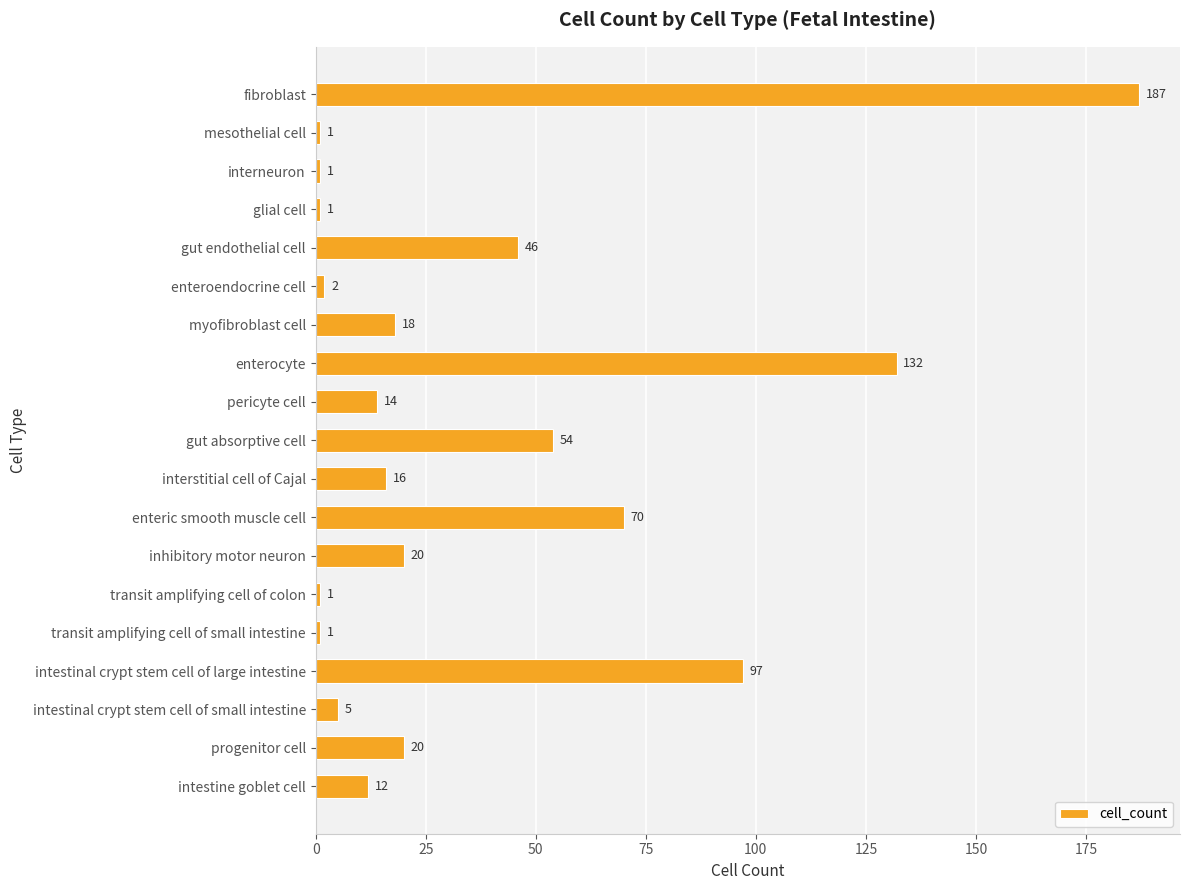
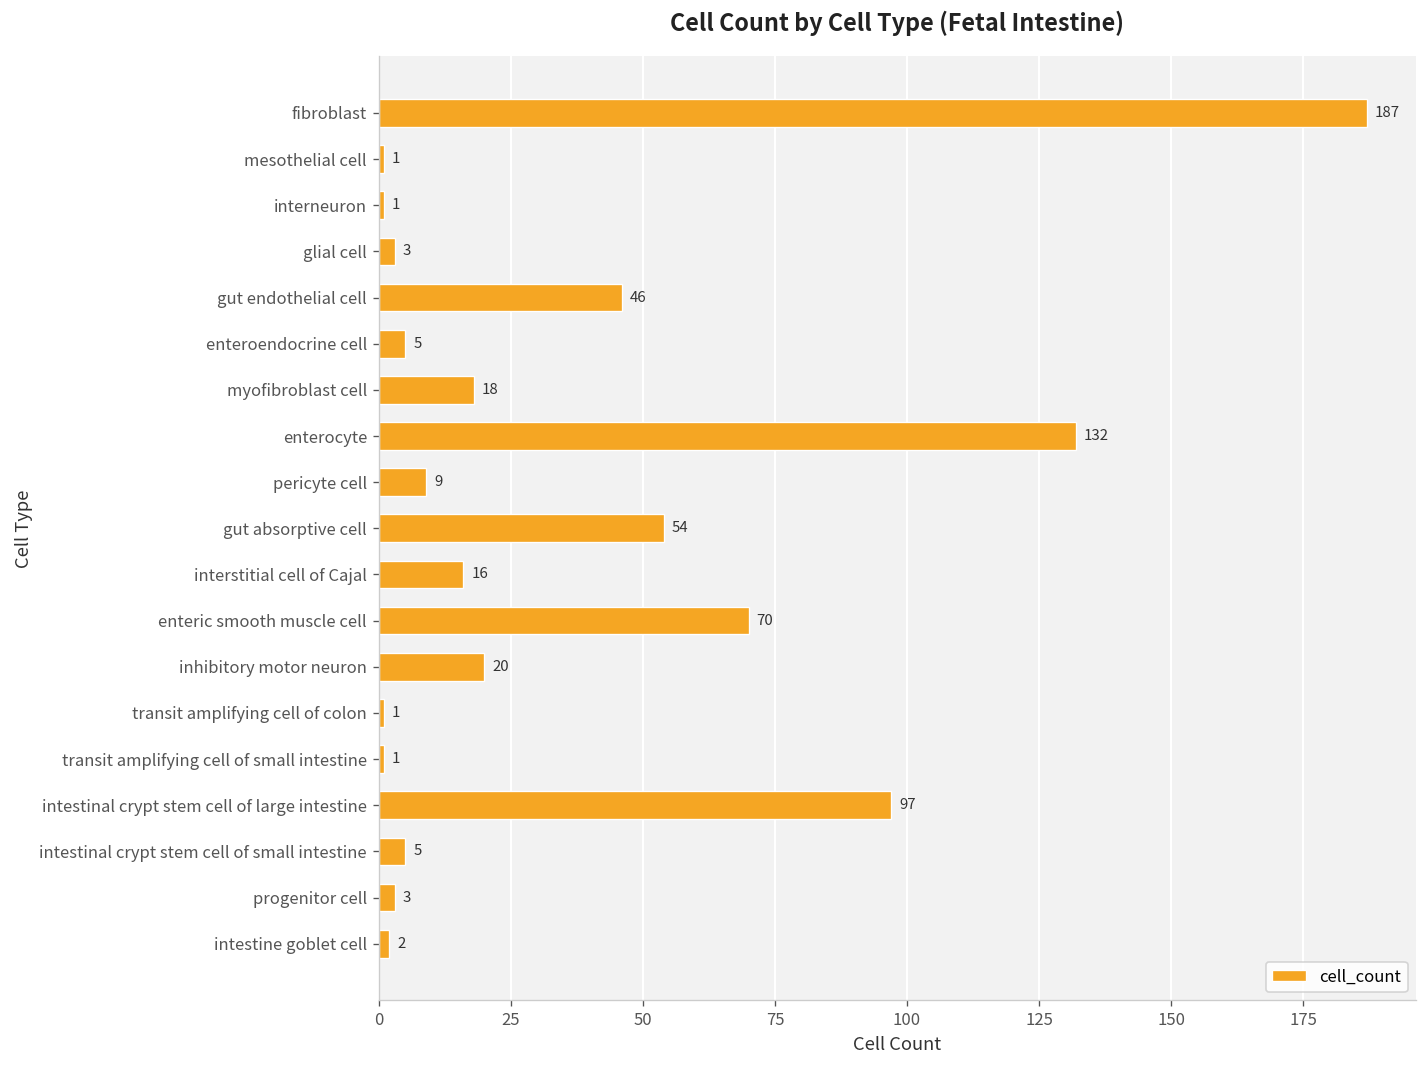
glial cell: 1 -> 3
enteroendocrine cell: 2 -> 5
pericyte cell: 14 -> 9
progenitor cell: 20 -> 3
intestine goblet cell: 12 -> 2
